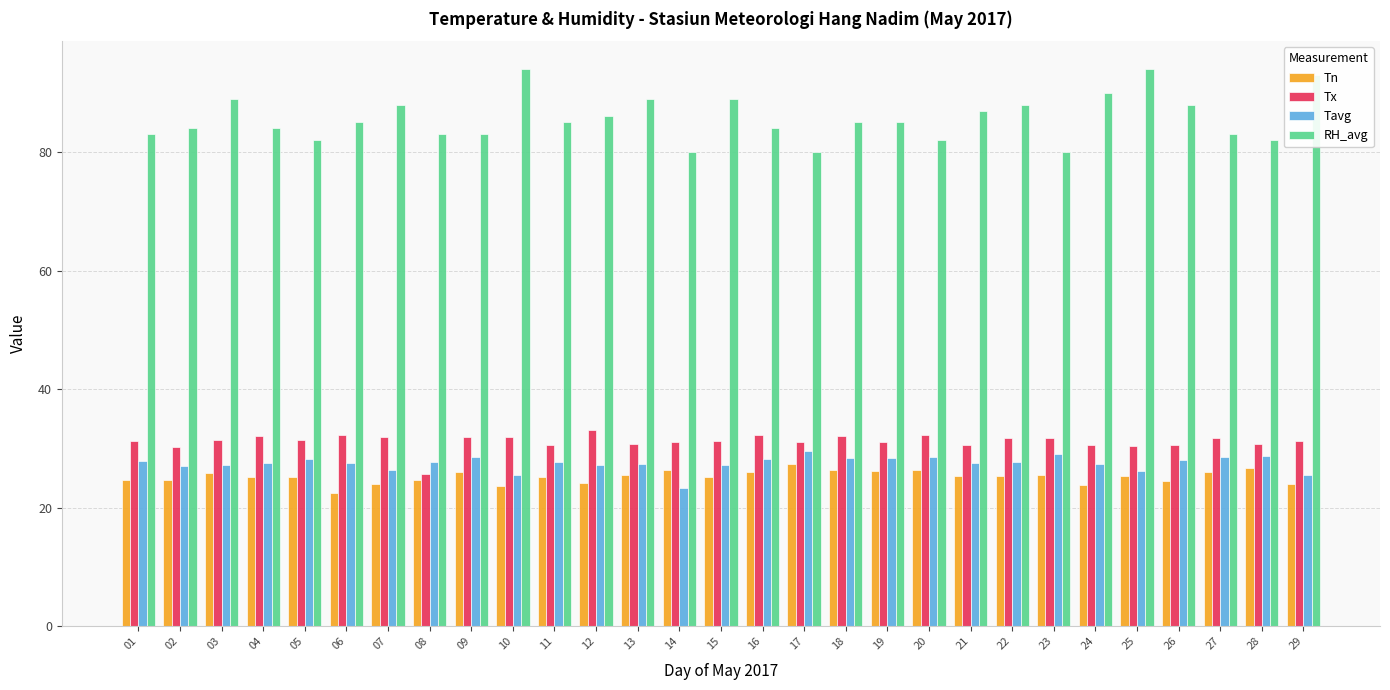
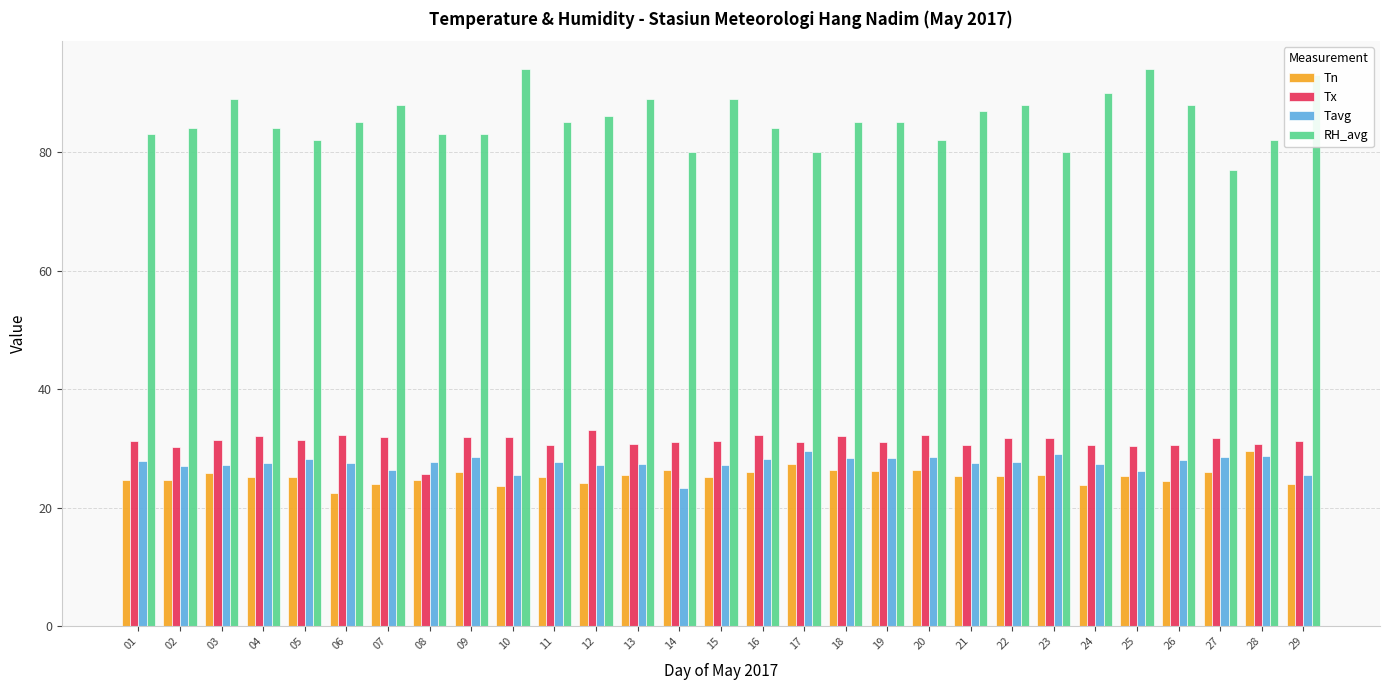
RH_avg, 27: 83 -> 77
Tn, 28: 27 -> 30
